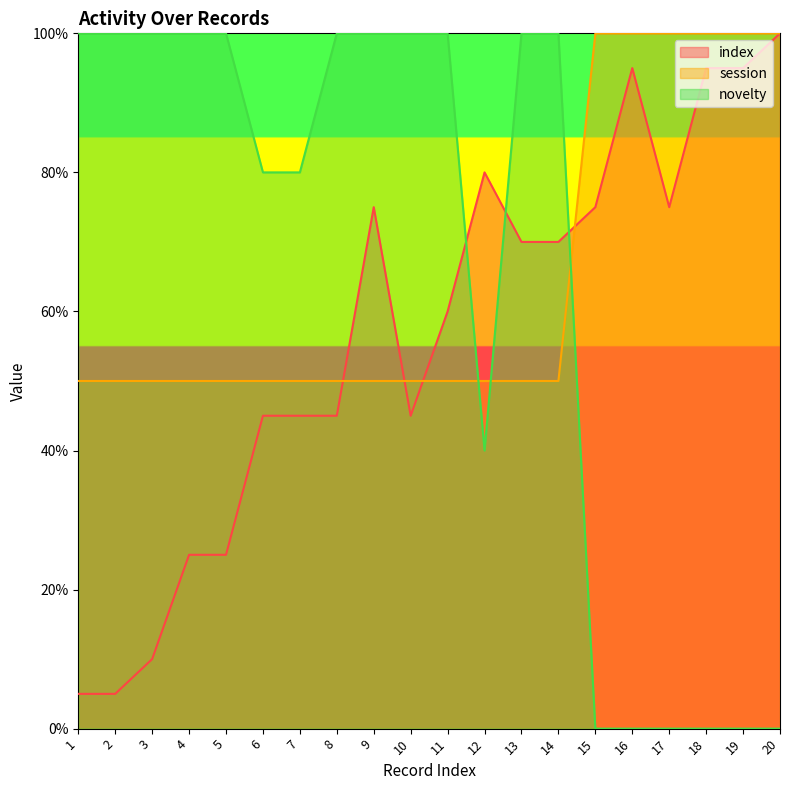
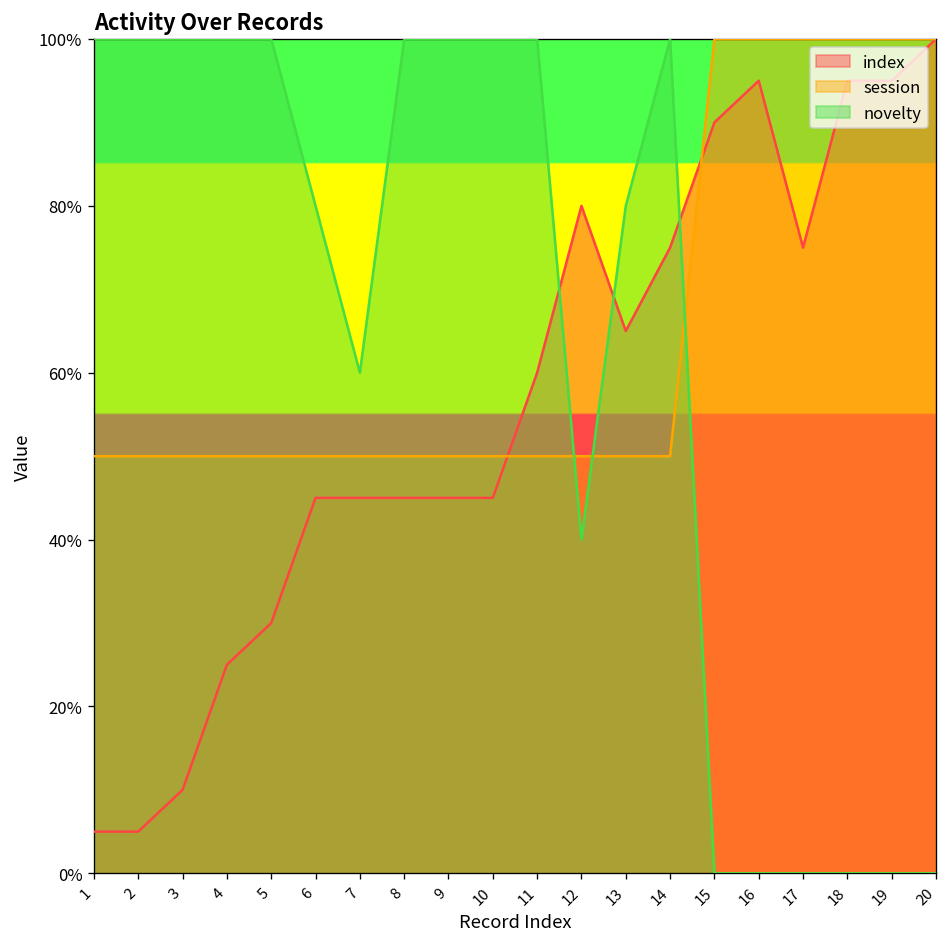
index, 5: 25% -> 30%
novelty, 7: 80% -> 60%
index, 9: 75% -> 45%
index, 13: 70% -> 65%
novelty, 13: 100% -> 80%
index, 14: 70% -> 75%
index, 15: 75% -> 90%
